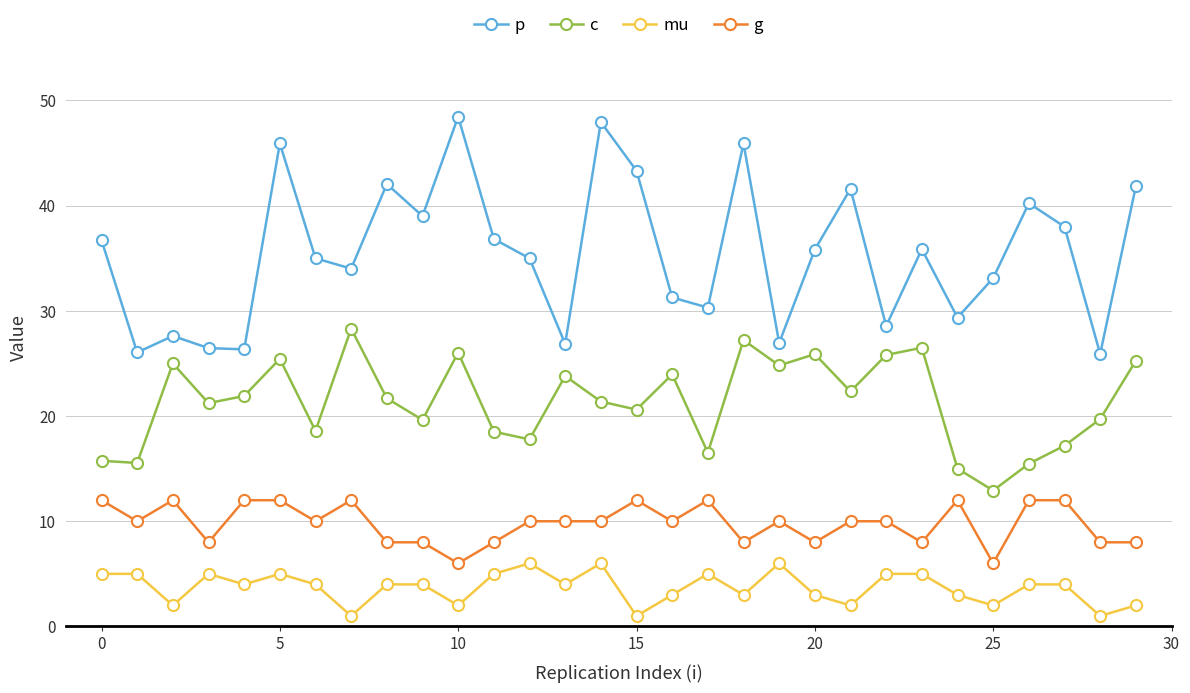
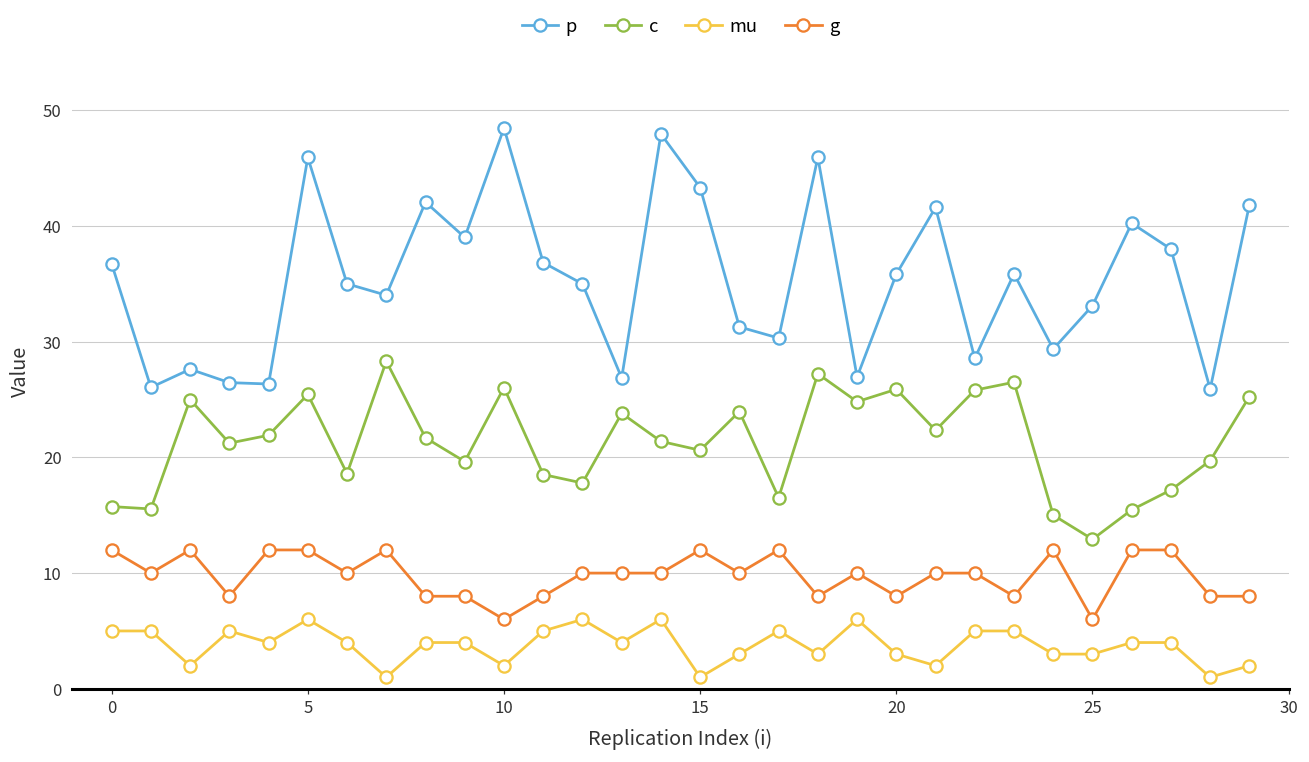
mu, 5: 5 -> 6
mu, 25: 2 -> 3
